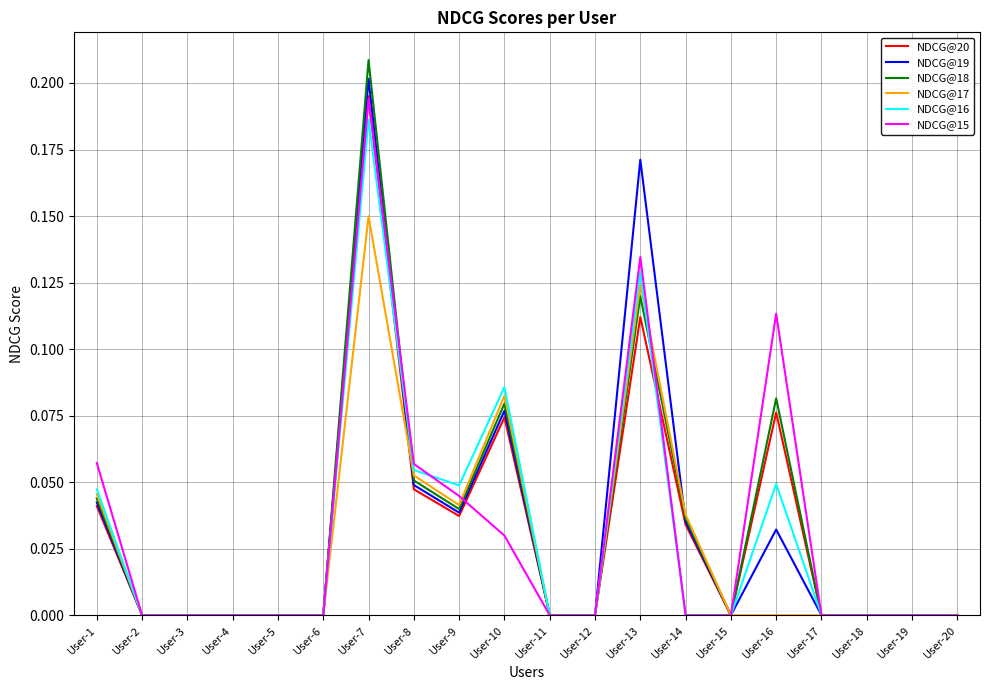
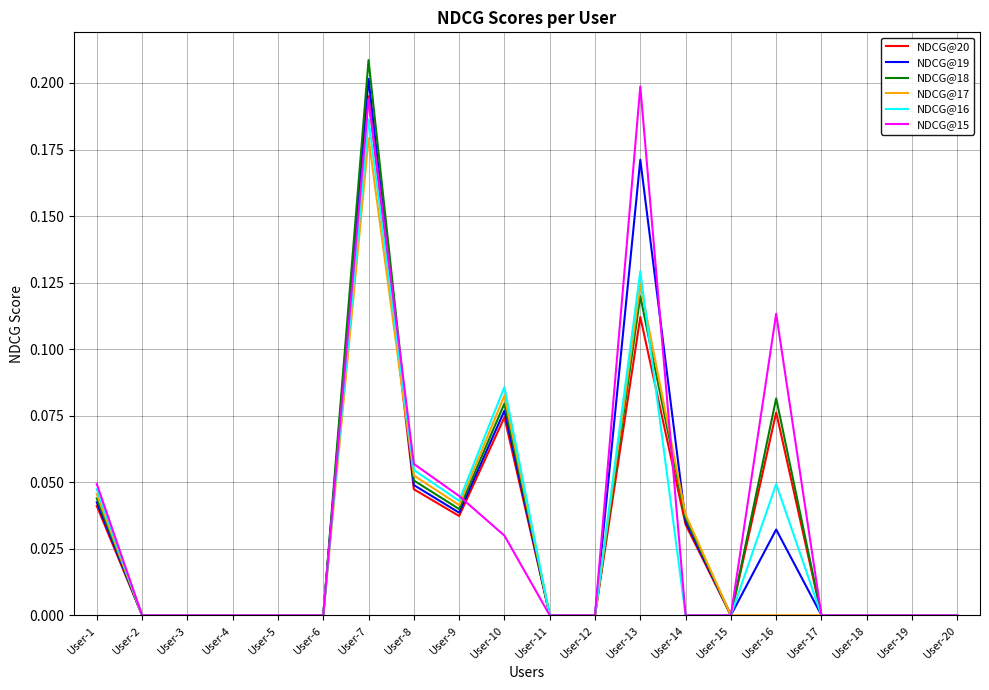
NDCG@15, User-1: 0.057 -> 0.049
NDCG@17, User-7: 0.150 -> 0.179
NDCG@16, User-9: 0.049 -> 0.043
NDCG@15, User-13: 0.135 -> 0.199
